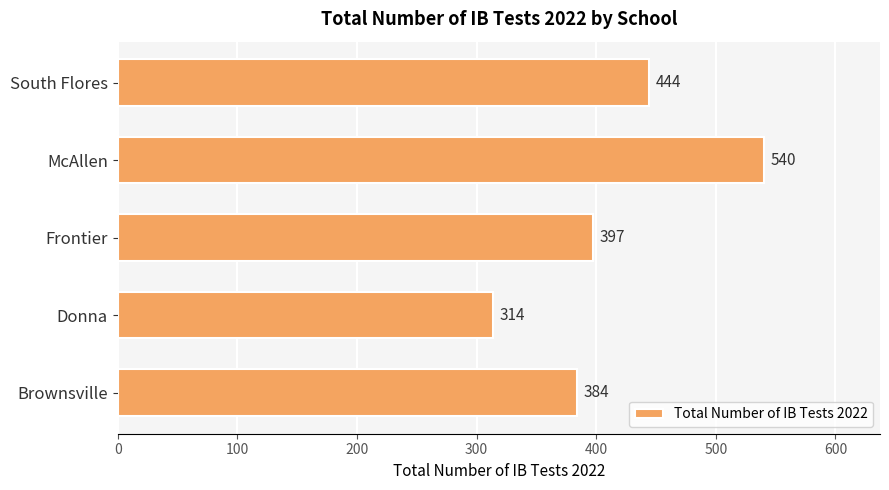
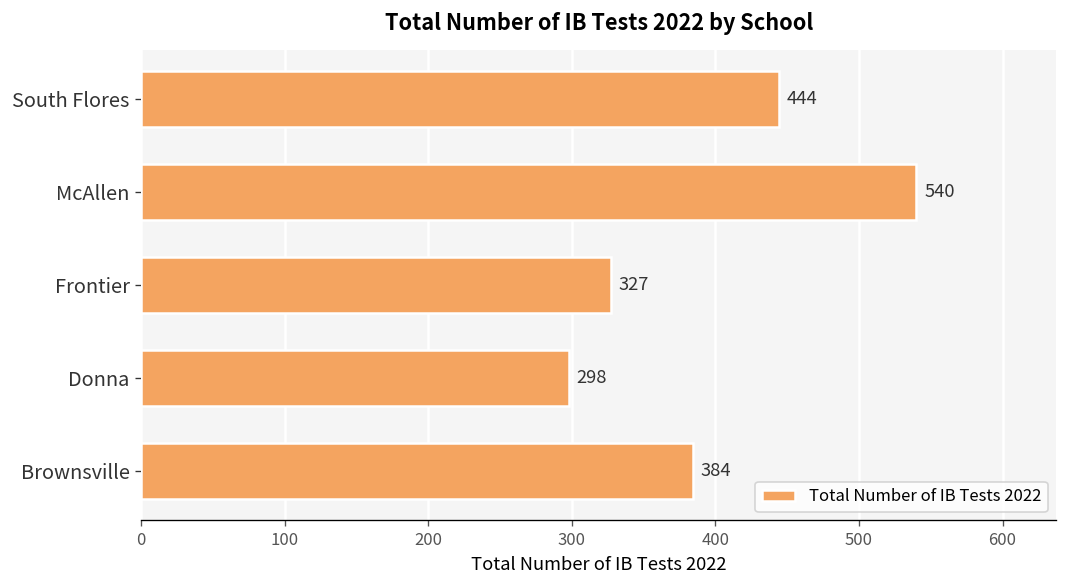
Frontier: 397 -> 327
Donna: 314 -> 298
